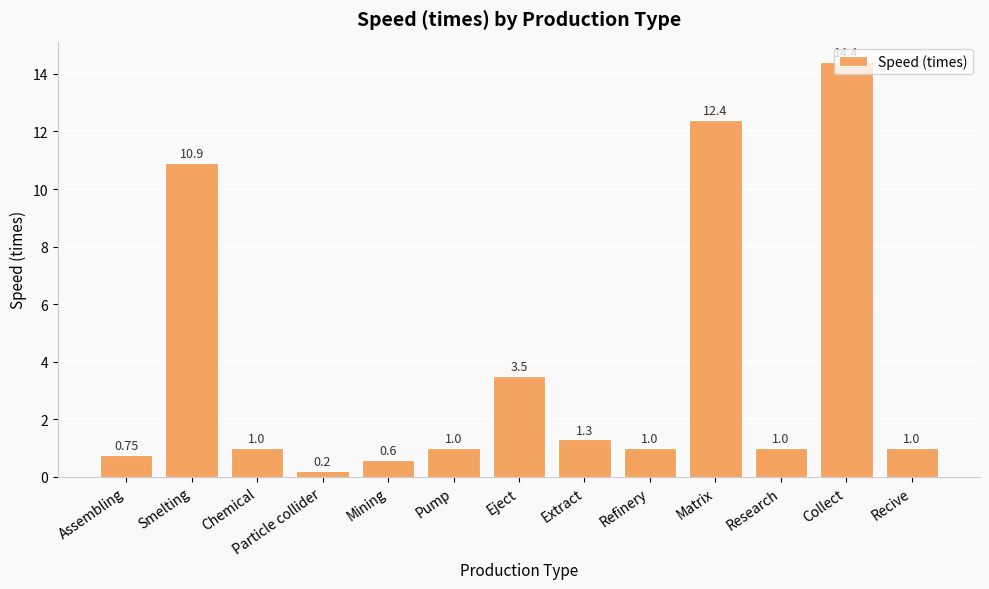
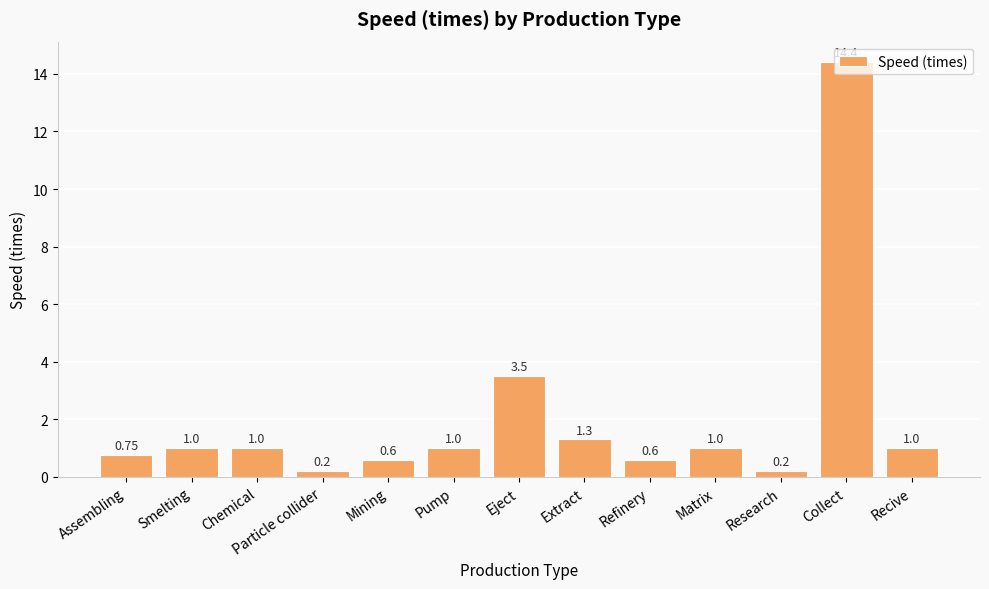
Smelting: 10.9 -> 1.0
Refinery: 1.0 -> 0.6
Matrix: 12.4 -> 1.0
Research: 1.0 -> 0.2
